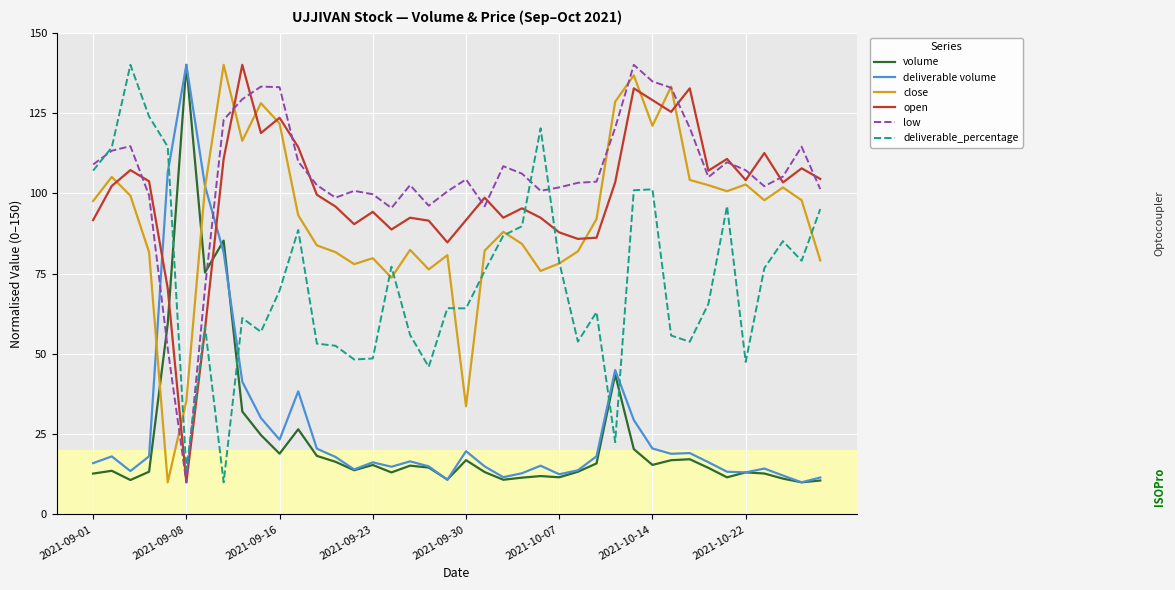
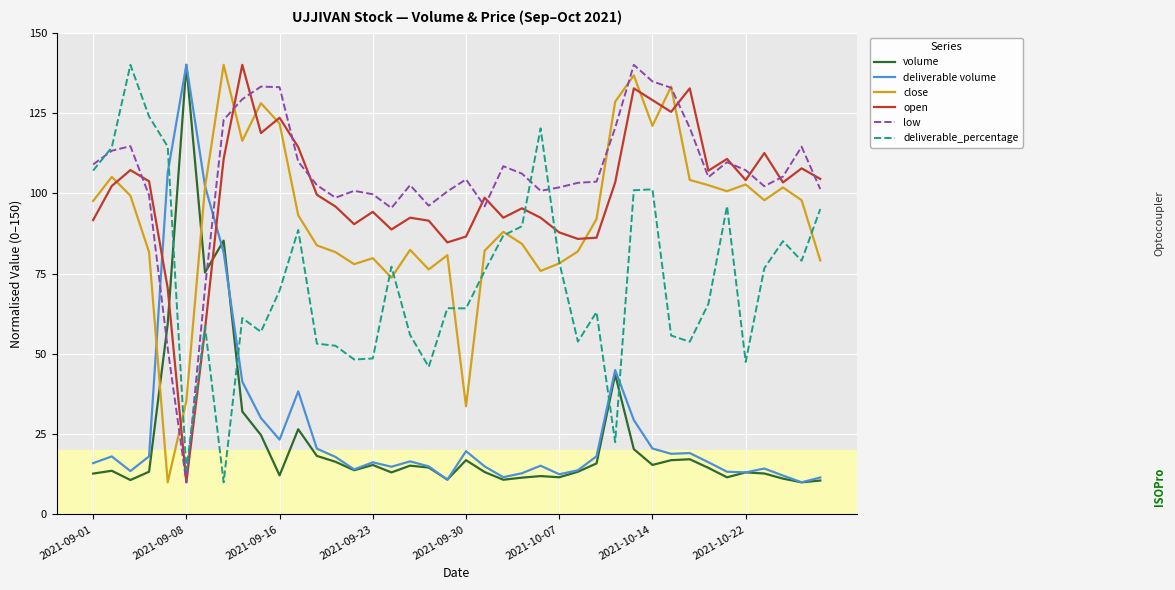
volume, 2021-09-16: 19 -> 12
open, 2021-09-30: 92 -> 87
